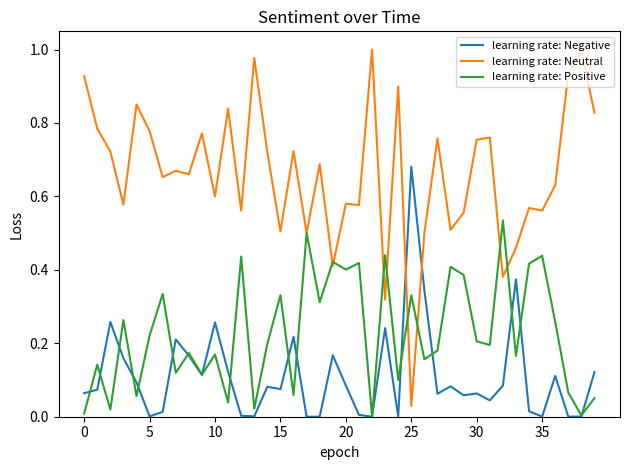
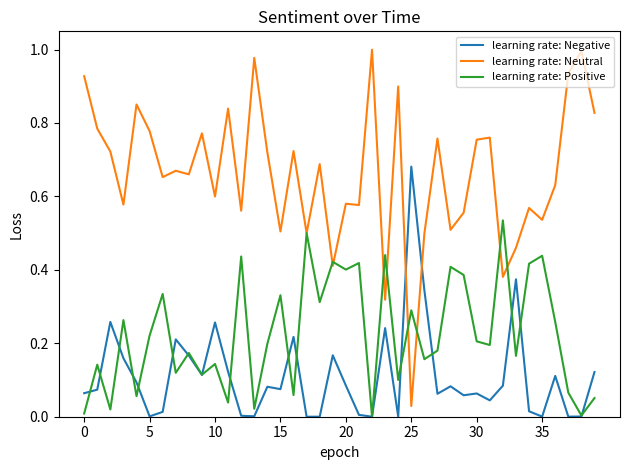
learning rate: Positive, 10: 0.17 -> 0.14
learning rate: Positive, 25: 0.33 -> 0.29
learning rate: Neutral, 35: 0.56 -> 0.54
